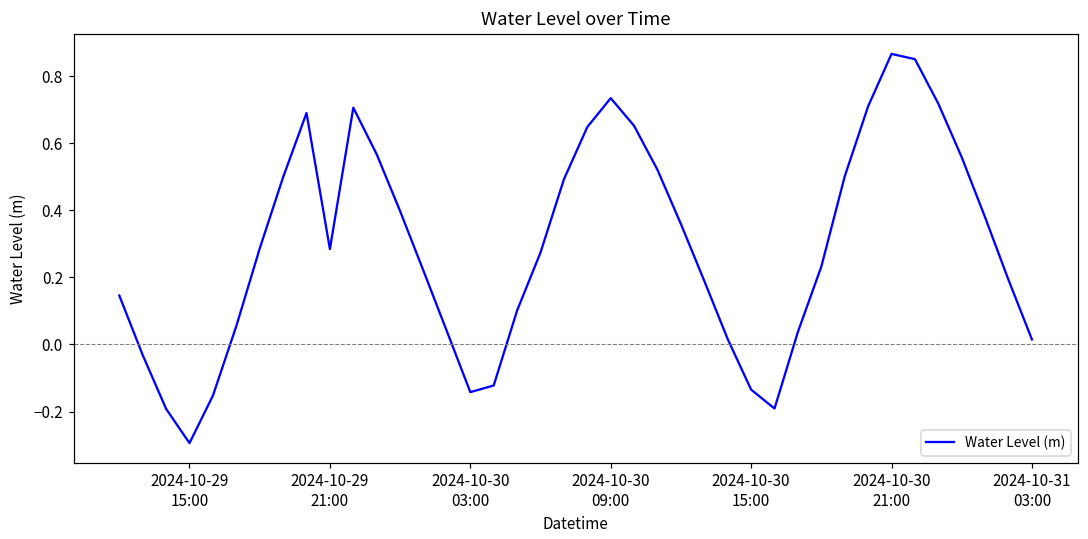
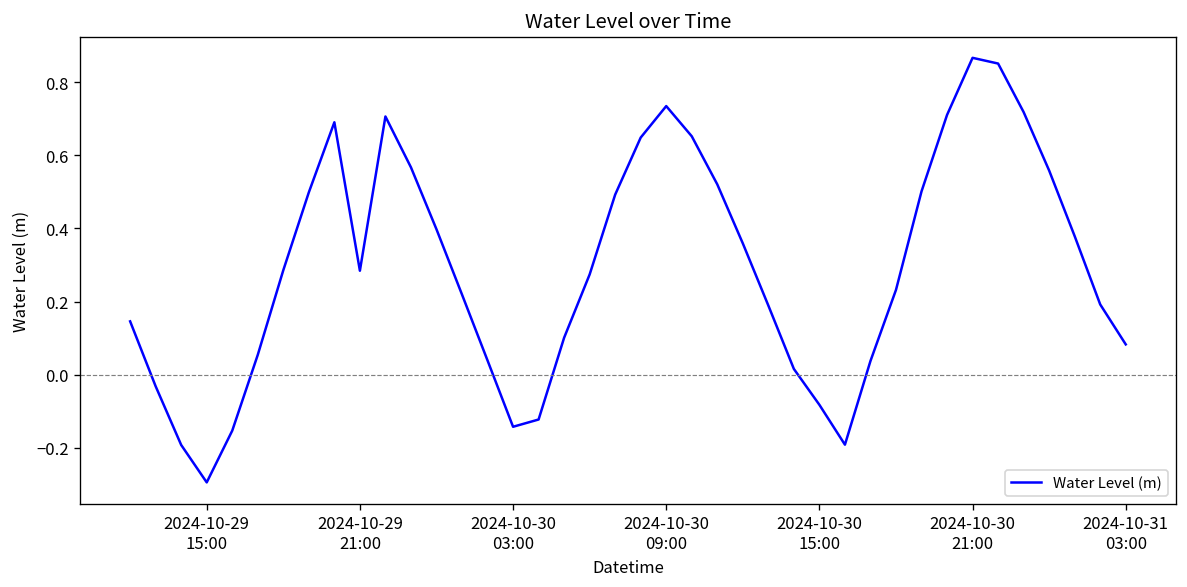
2024-10-30 15:00: -0.13 -> -0.08
2024-10-31 03:00: 0.01 -> 0.08
